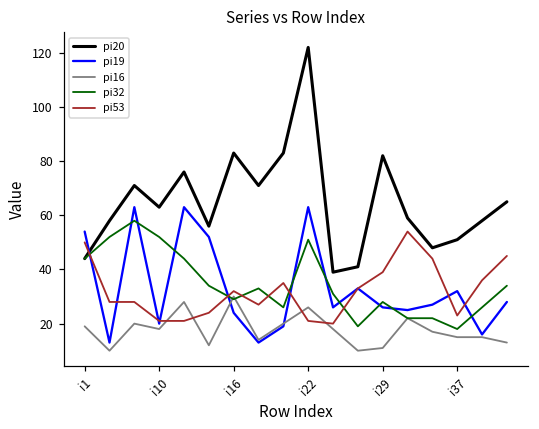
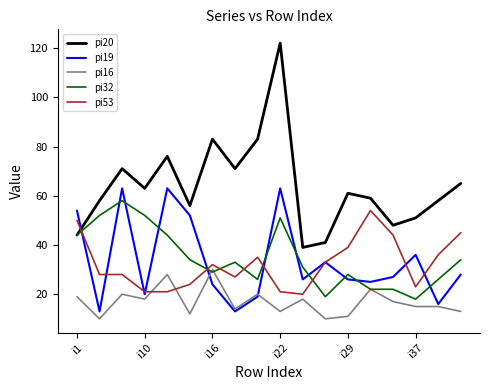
pi16, i22: 26 -> 13
pi20, i29: 82 -> 61
pi19, i37: 32 -> 36
